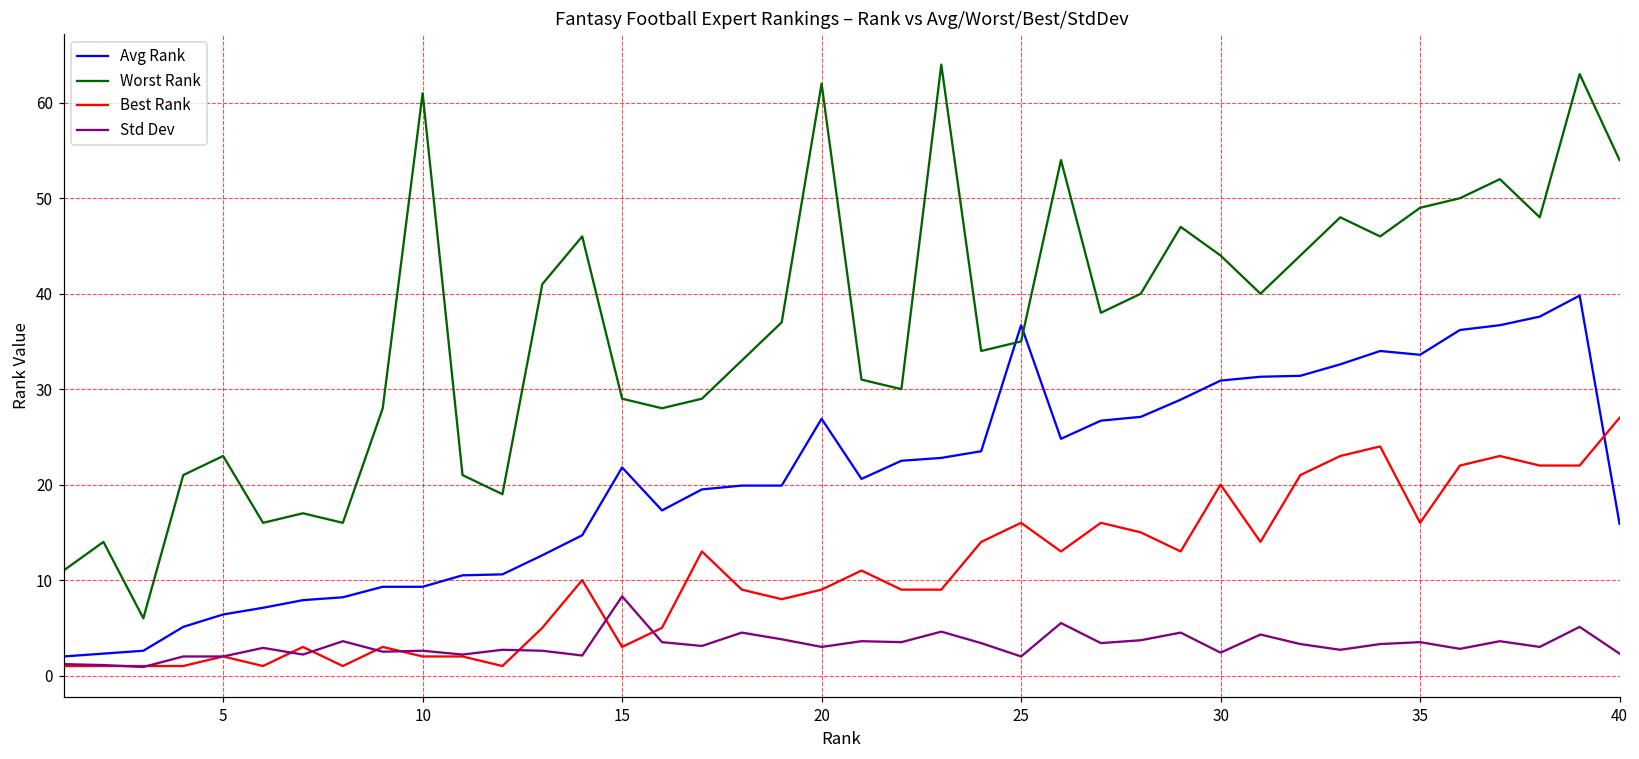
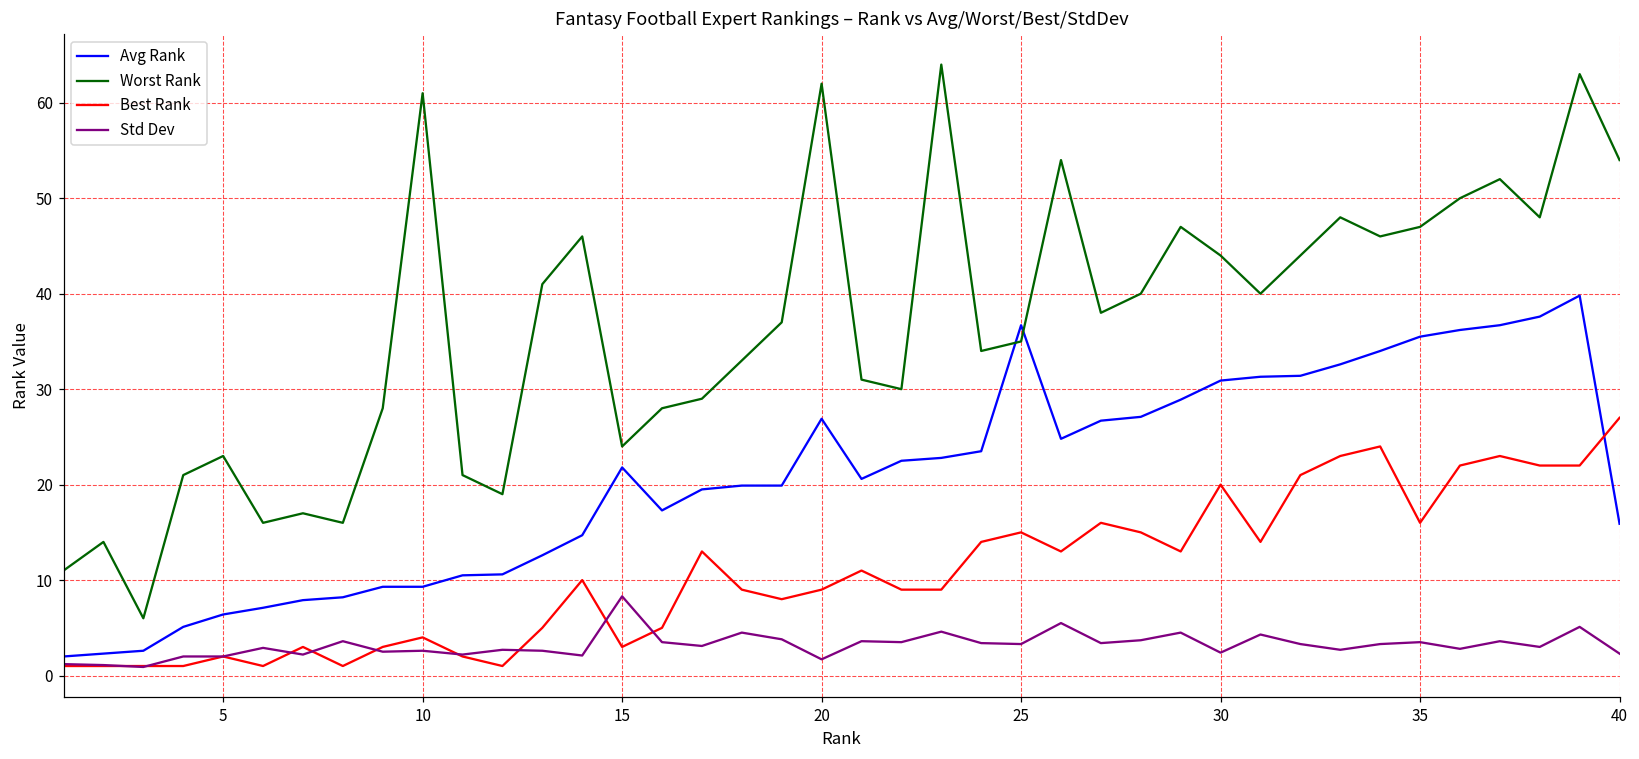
Best Rank, 10: 2 -> 4
Worst Rank, 15: 29 -> 24
Std Dev, 20: 3 -> 2
Best Rank, 25: 16 -> 15
Std Dev, 25: 2 -> 3
Avg Rank, 35: 34 -> 36
Worst Rank, 35: 49 -> 47
